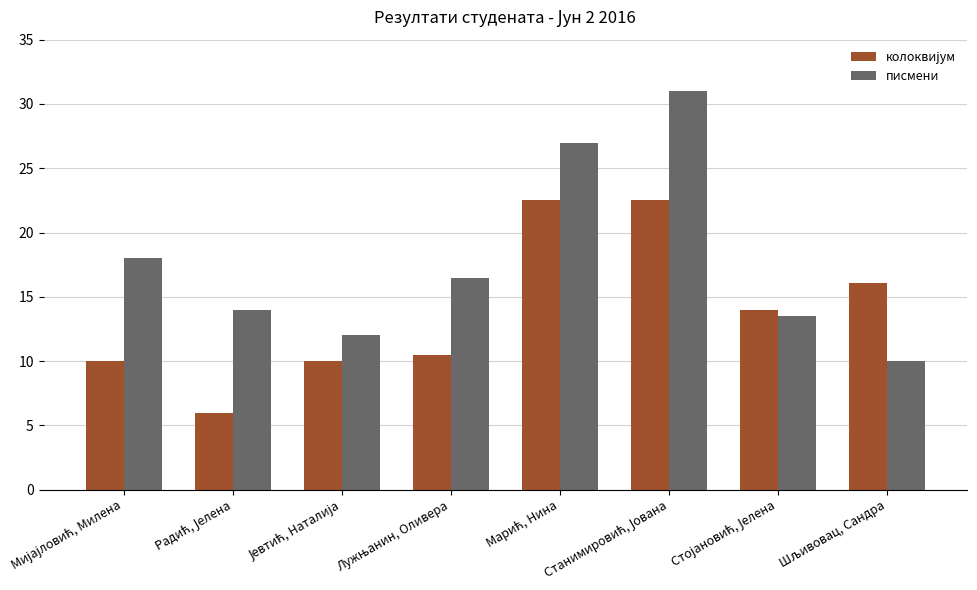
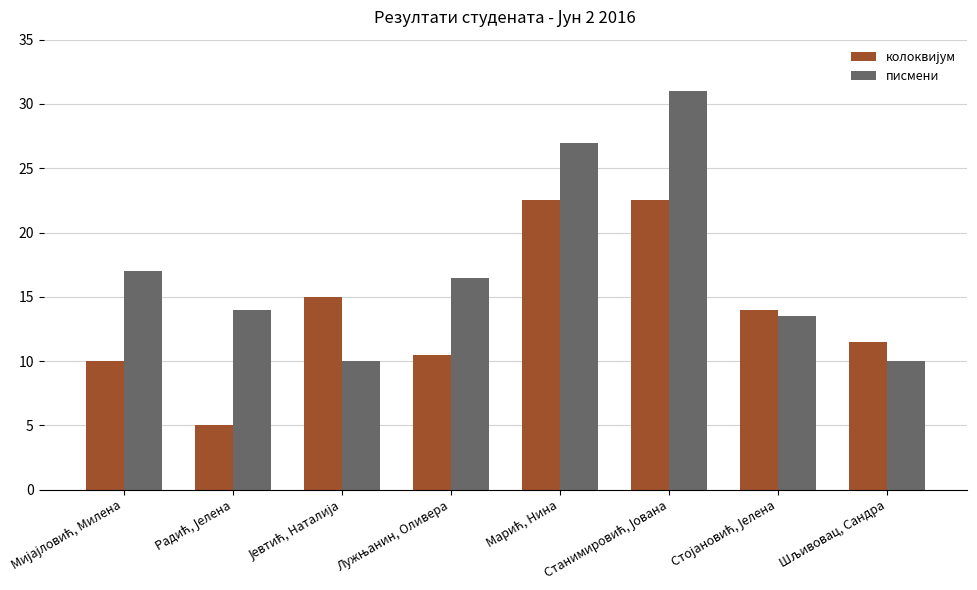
писмени, Мијајловић, Милена: 18 -> 17
колоквијум, Радић, Јелена: 6 -> 5
колоквијум, Јевтић, Наталија: 10 -> 15
писмени, Јевтић, Наталија: 12 -> 10
колоквијум, Шљивовац, Сандра: 16.1 -> 11.5
